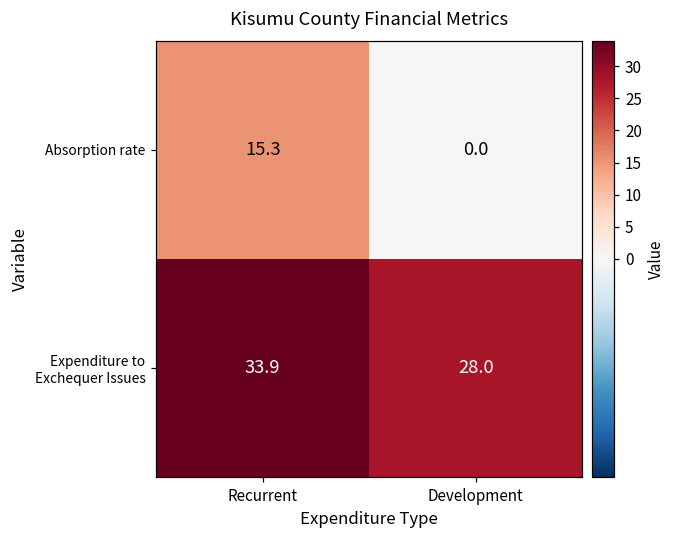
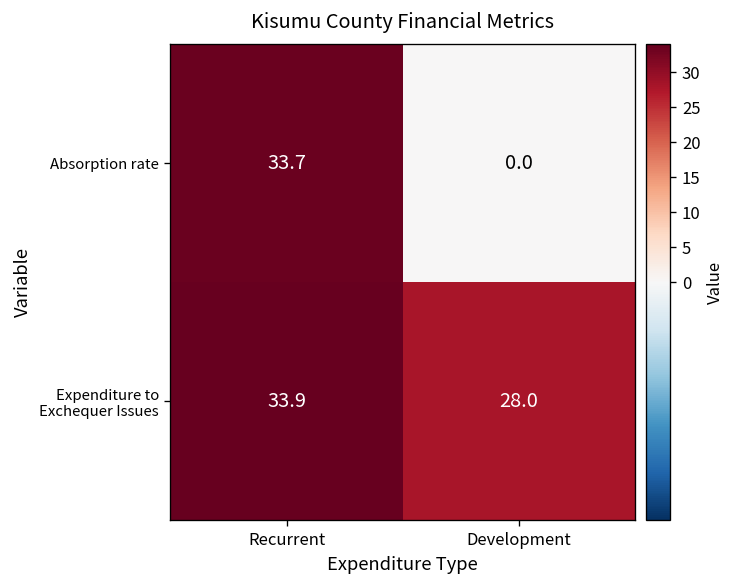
Absorption rate, Recurrent: 15.3 -> 33.7
